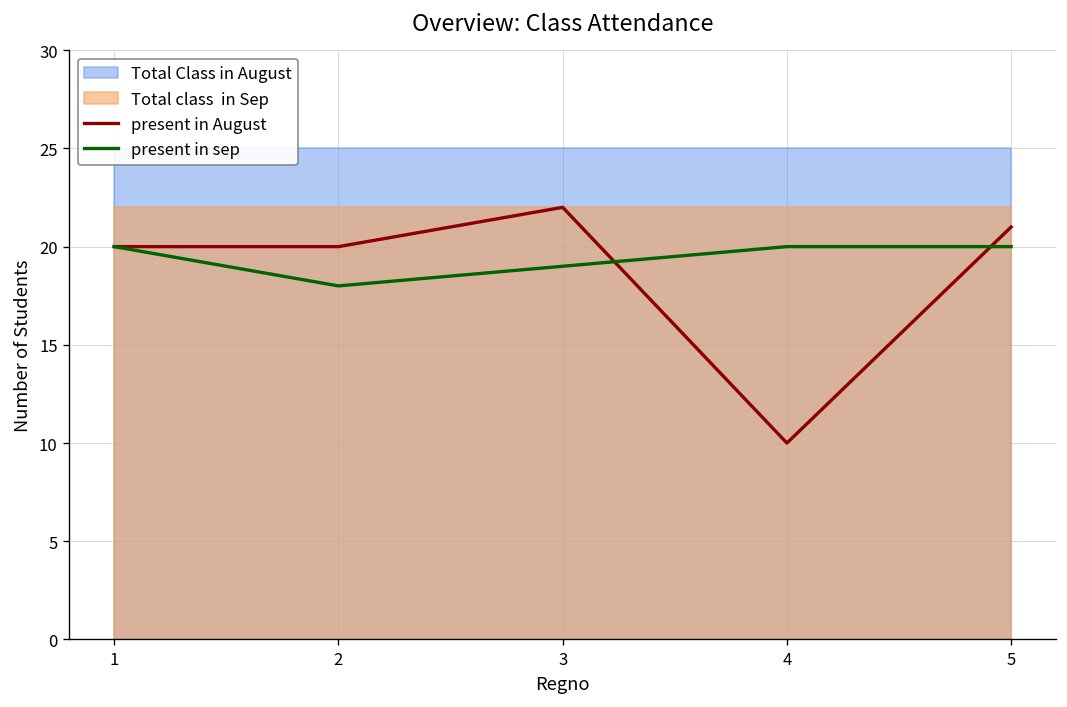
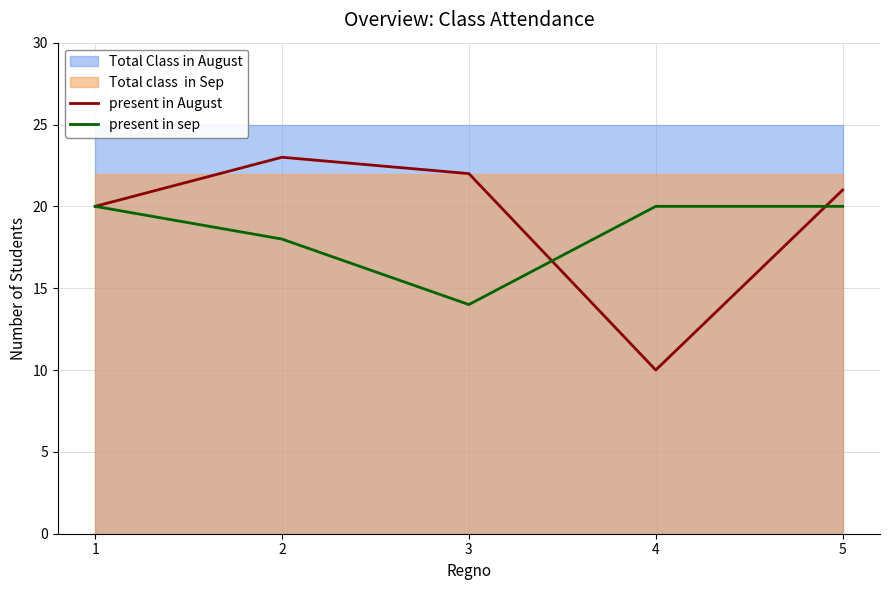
present in August, 2: 20 -> 23
present in sep, 3: 19 -> 14
